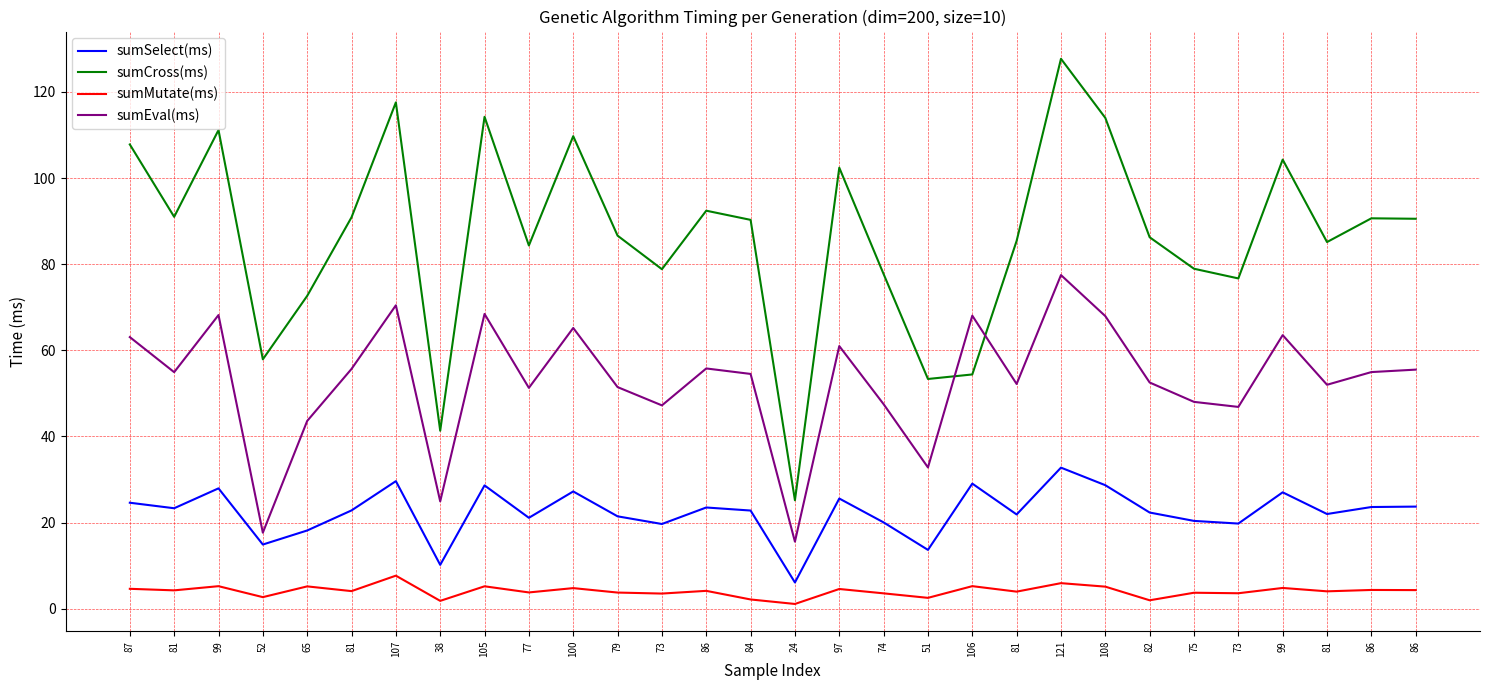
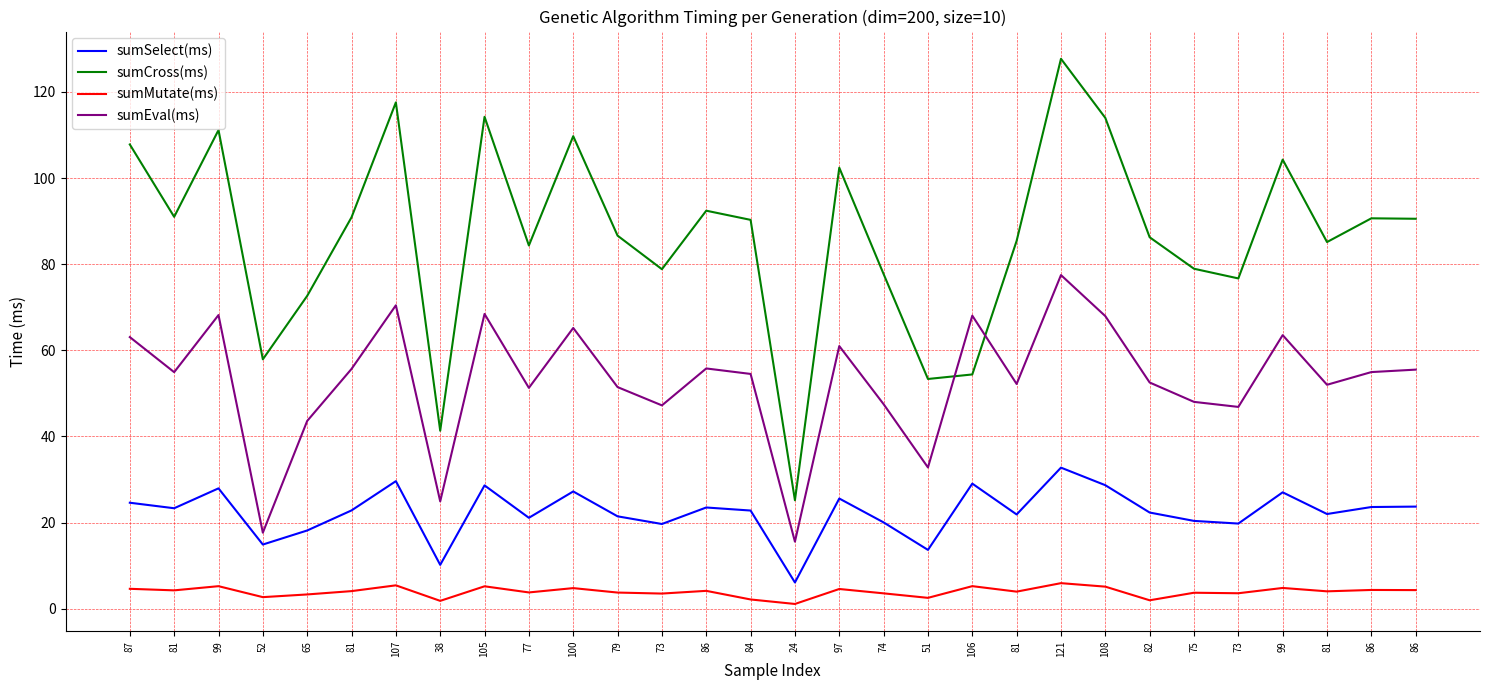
sumMutate(ms), 65: 5 -> 3
sumMutate(ms), 107: 8 -> 5
